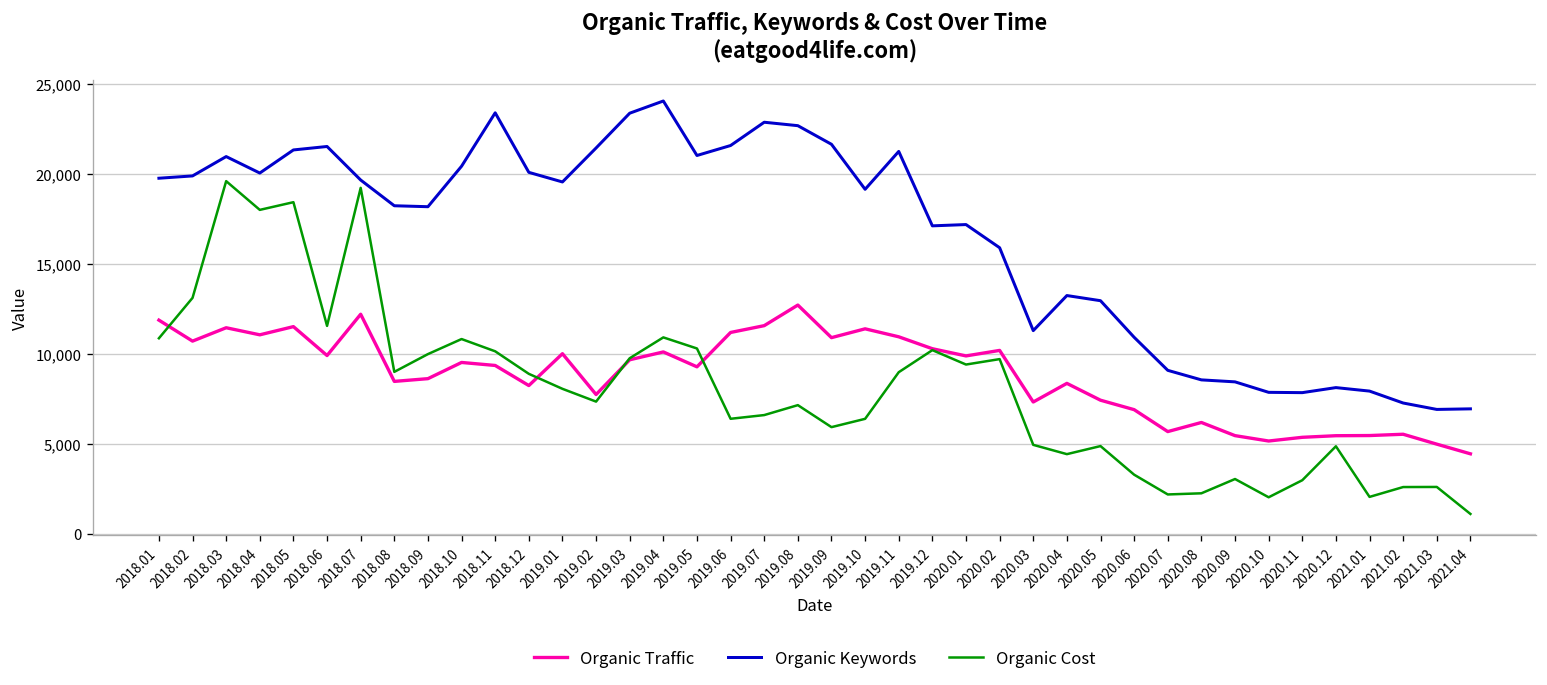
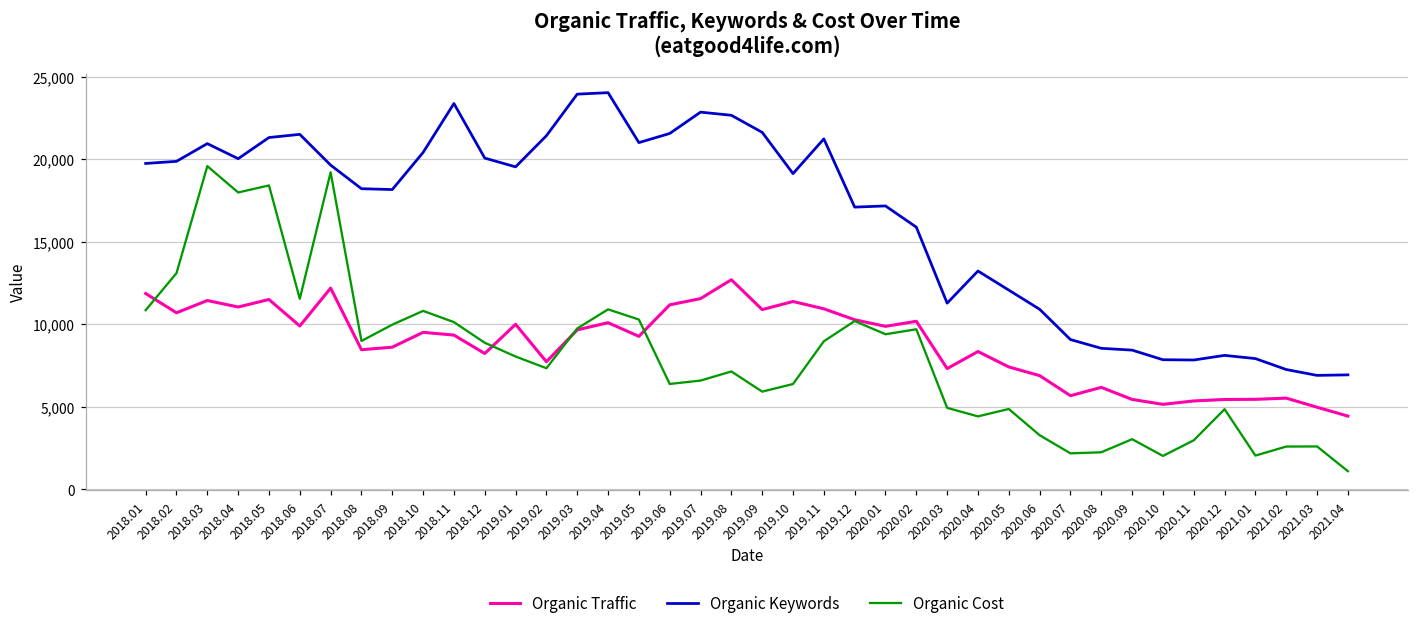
Organic Keywords, 2019.03: 23,400 -> 23,900
Organic Keywords, 2020.05: 12,900 -> 12,100
